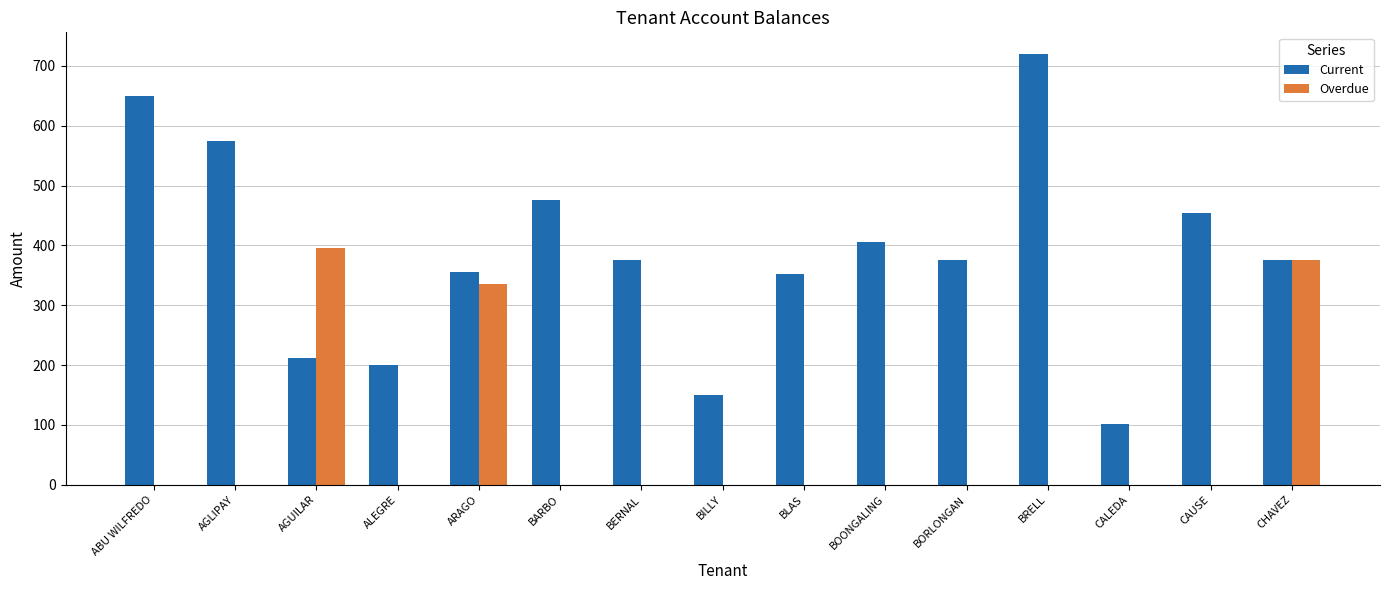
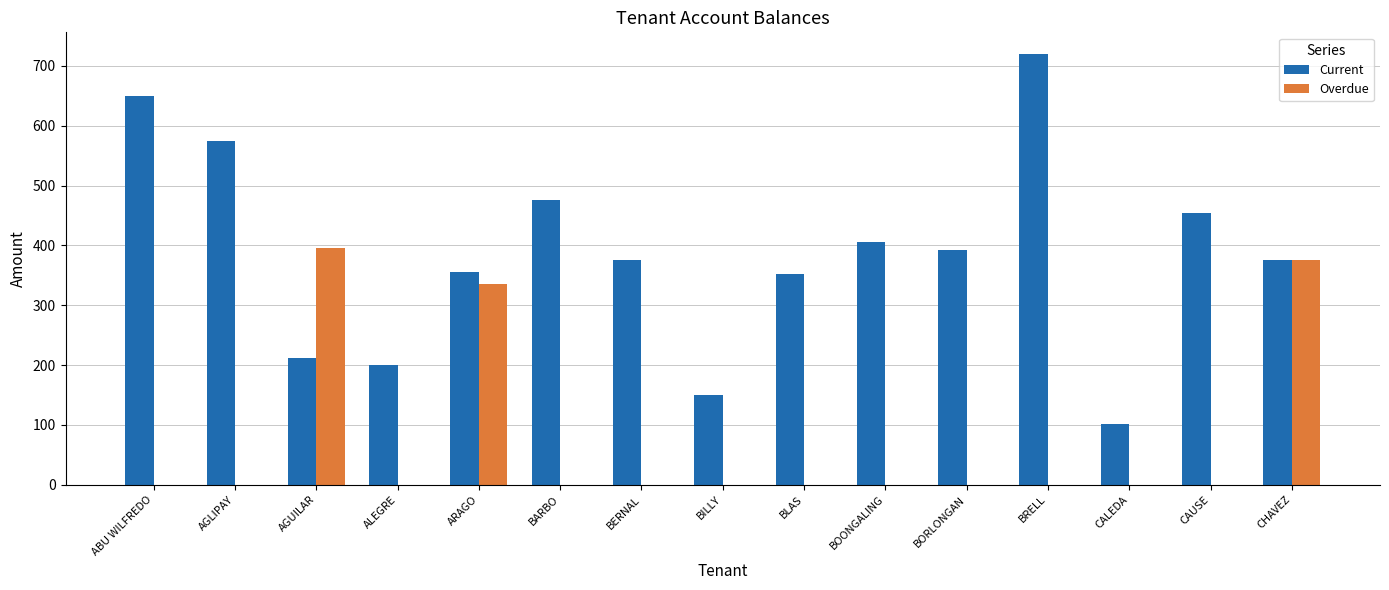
Current, BORLONGAN: 380 -> 390
